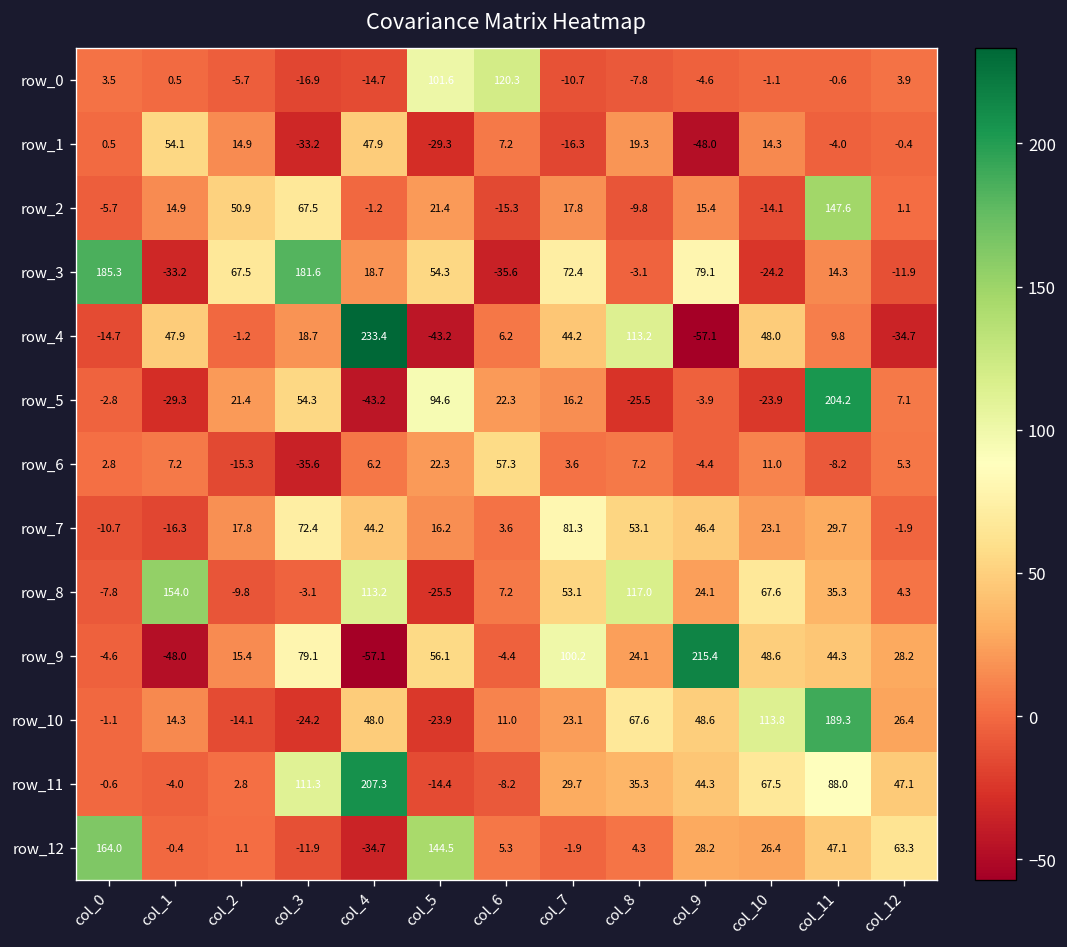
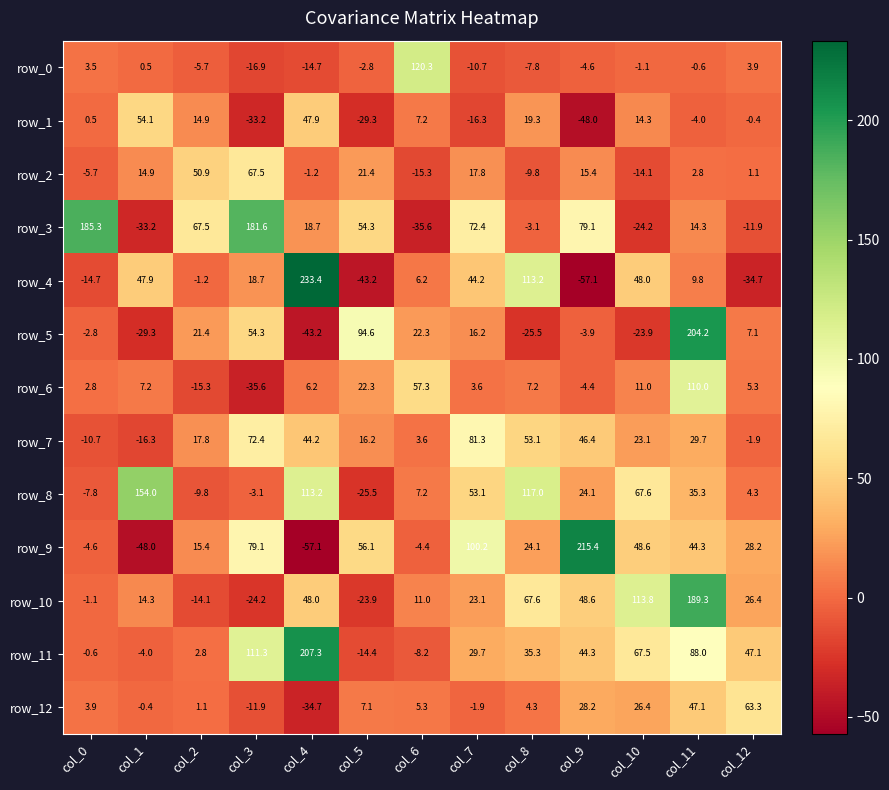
row_0, col_5: 101.6 -> -2.8
row_2, col_11: 147.6 -> 2.8
row_6, col_11: -8.2 -> 110.0
row_12, col_0: 164.0 -> 3.9
row_12, col_5: 144.5 -> 7.1
